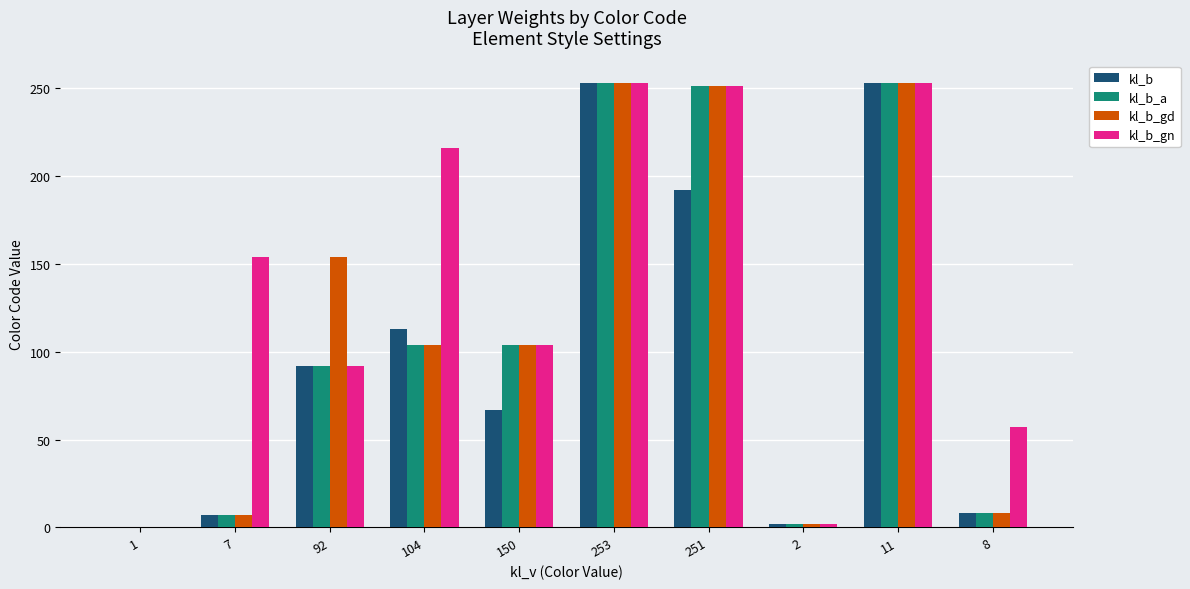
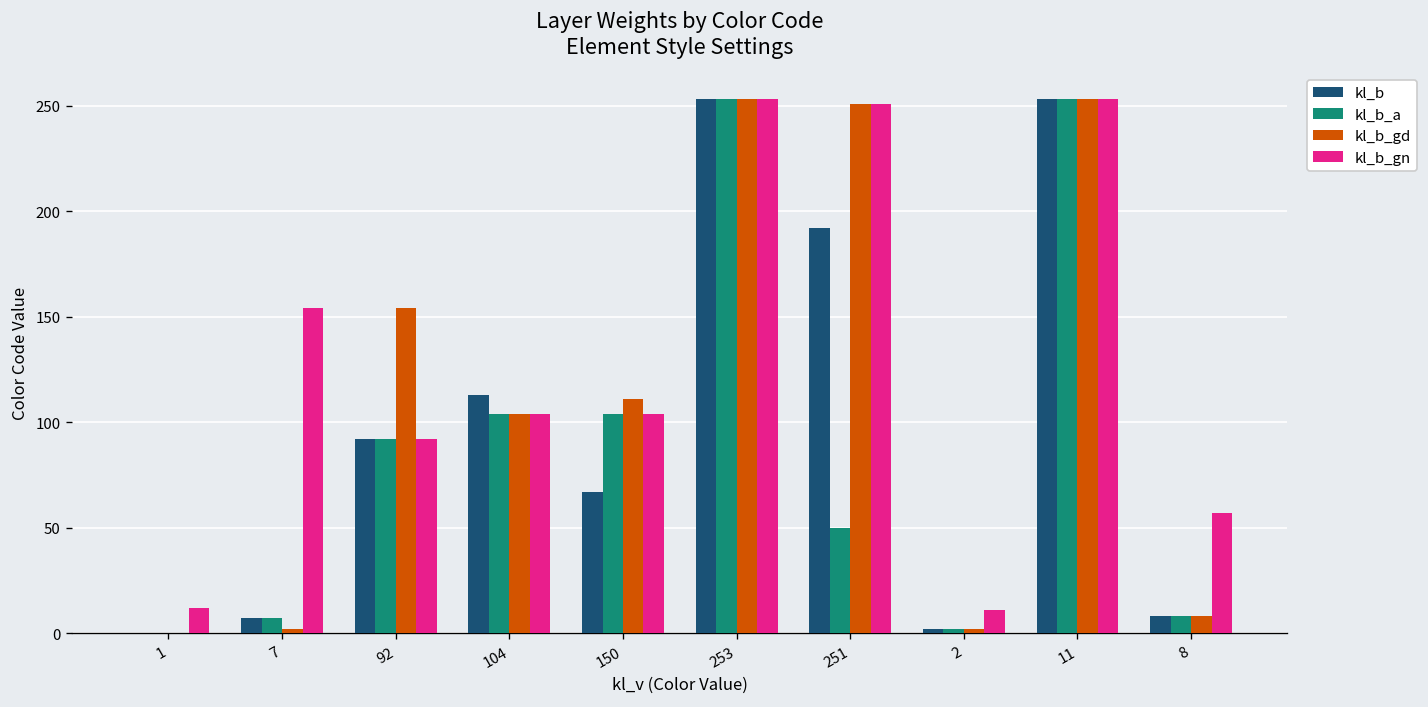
kl_b_gn, 1: 0 -> 12
kl_b_gd, 7: 7 -> 2
kl_b_gn, 104: 216 -> 104
kl_b_gd, 150: 104 -> 111
kl_b_a, 251: 251 -> 50
kl_b_gn, 2: 2 -> 11
